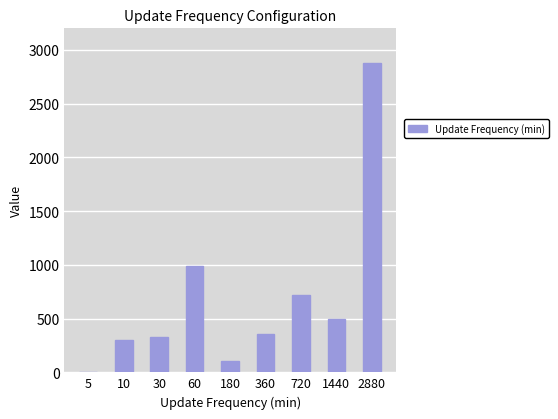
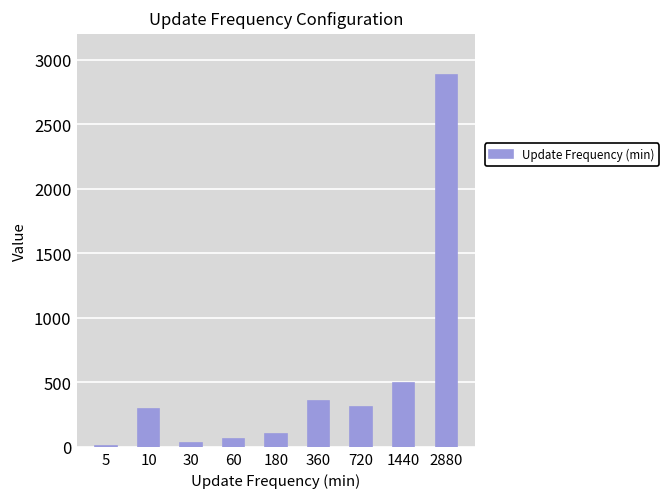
30: 330 -> 30
60: 990 -> 60
720: 720 -> 310
